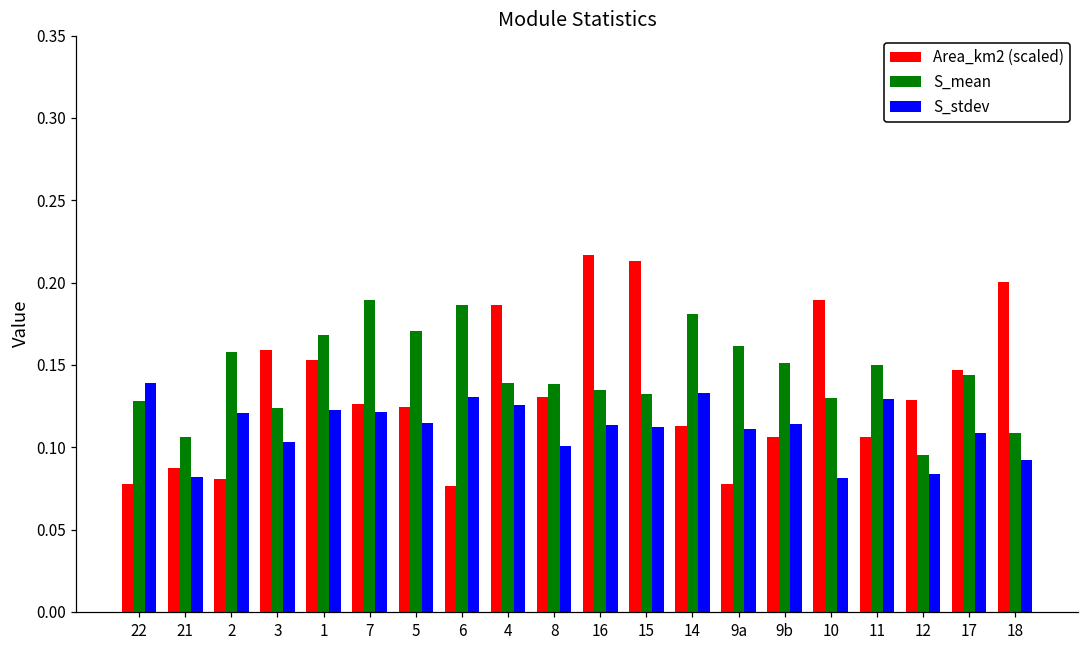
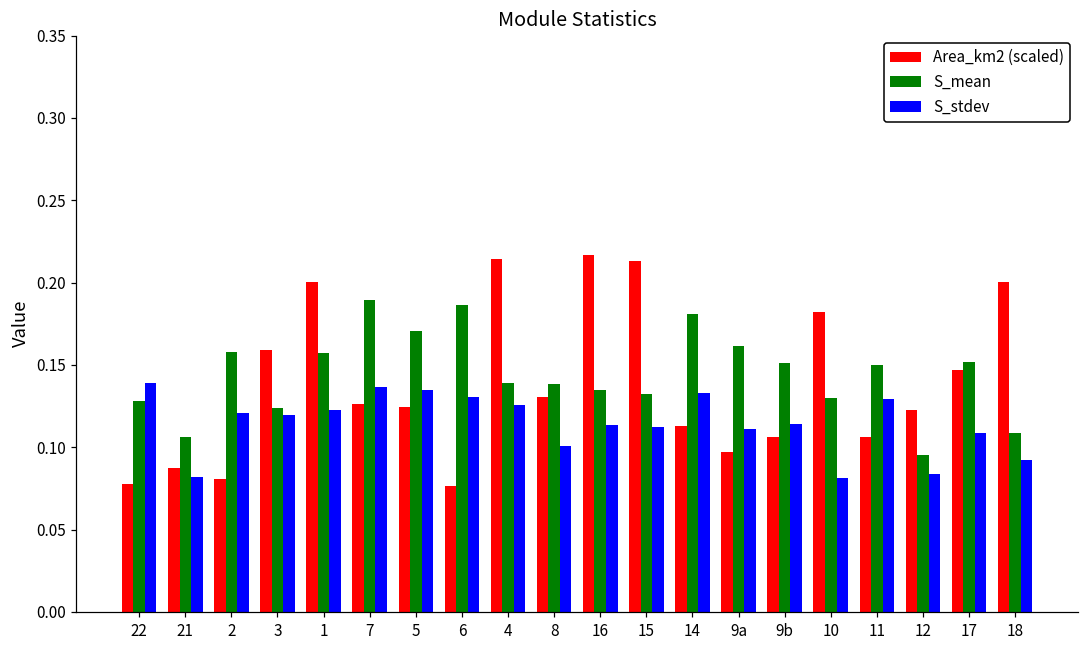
S_stdev, 3: 0.103 -> 0.119
Area_km2 (scaled), 1: 0.153 -> 0.200
S_mean, 1: 0.168 -> 0.157
S_stdev, 7: 0.122 -> 0.137
S_stdev, 5: 0.115 -> 0.135
Area_km2 (scaled), 4: 0.187 -> 0.214
Area_km2 (scaled), 9a: 0.078 -> 0.097
Area_km2 (scaled), 10: 0.190 -> 0.182
Area_km2 (scaled), 12: 0.129 -> 0.123
S_mean, 17: 0.144 -> 0.152
